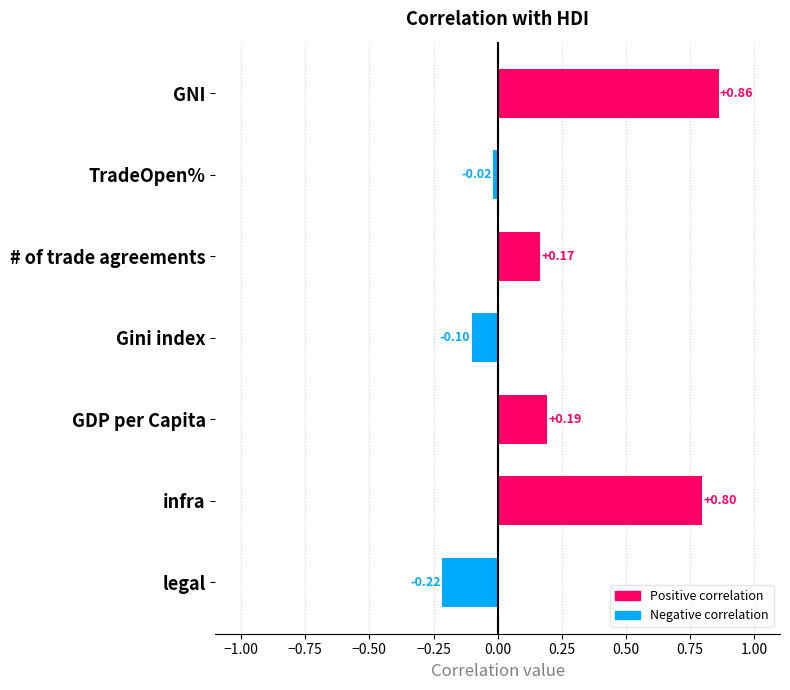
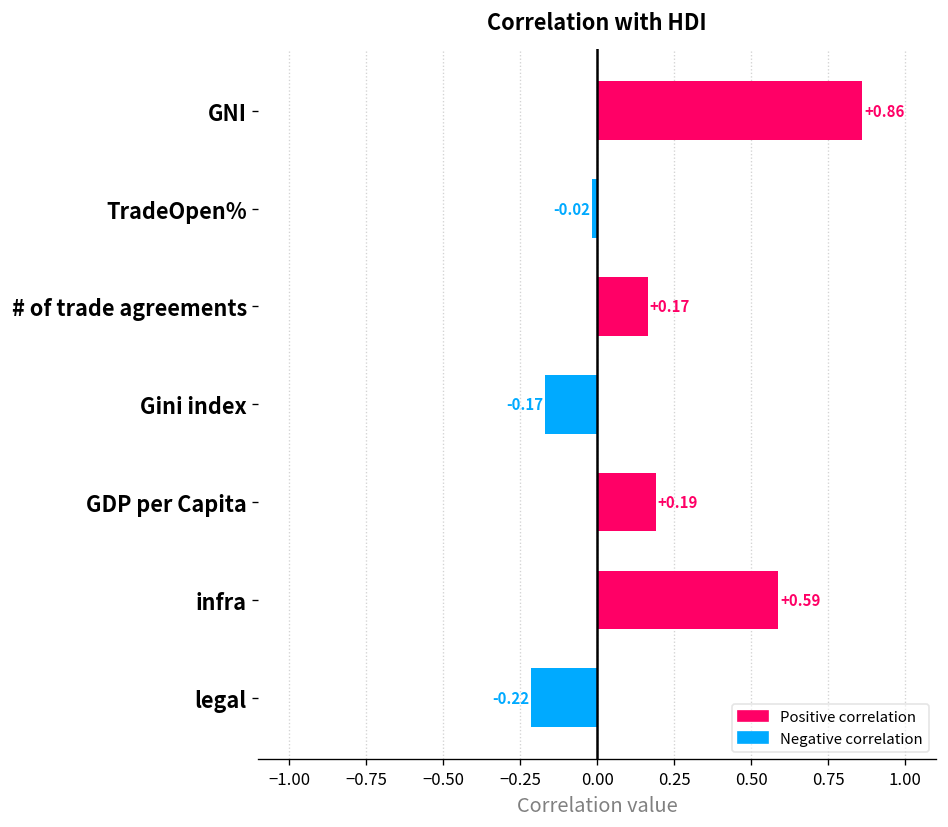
Gini index: -0.10 -> -0.17
infra: +0.80 -> +0.59
